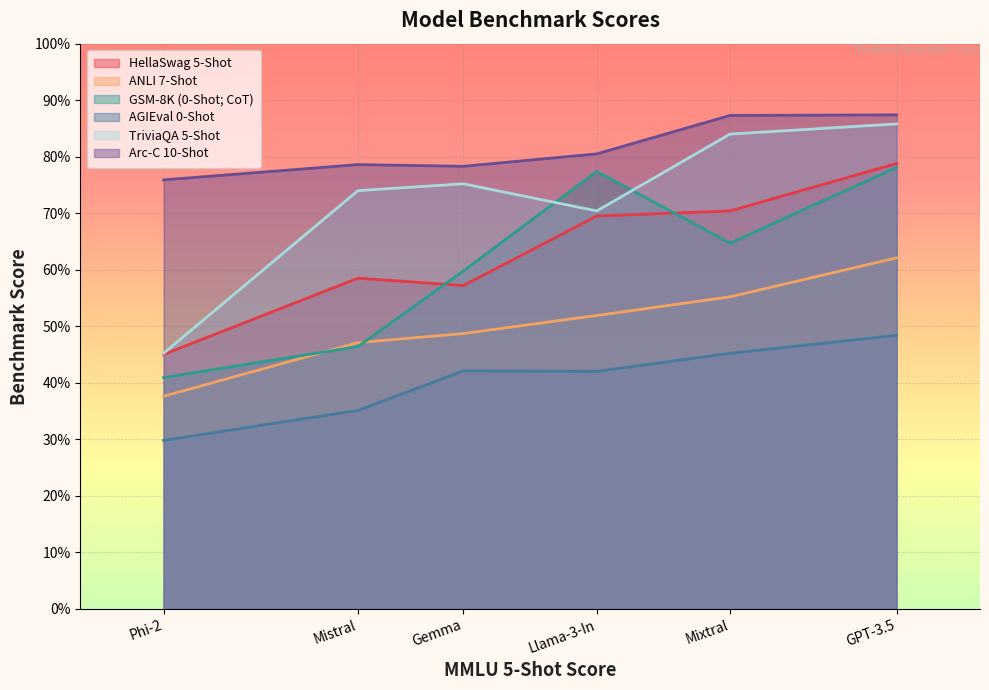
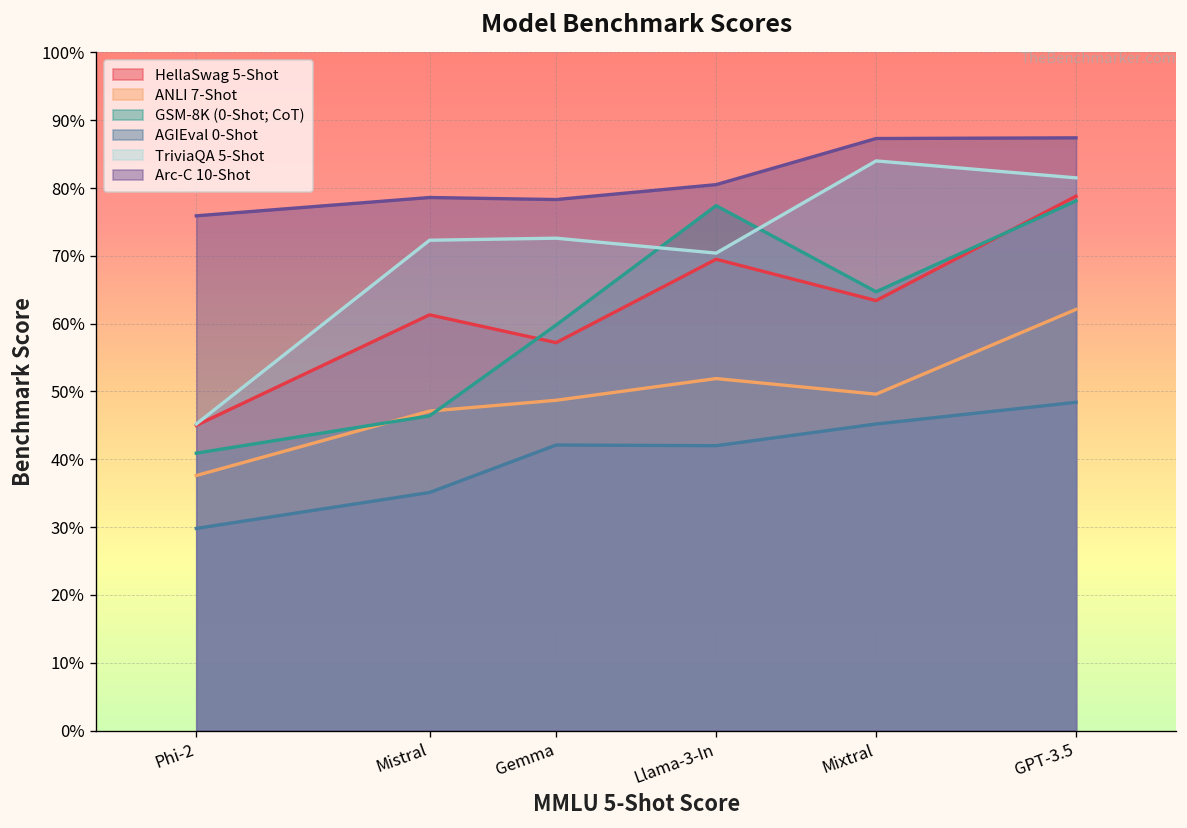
HellaSwag 5-Shot, Mistral: 59% -> 61%
TriviaQA 5-Shot, Mistral: 74% -> 72%
TriviaQA 5-Shot, Gemma: 75% -> 73%
HellaSwag 5-Shot, Mixtral: 70% -> 63%
ANLI 7-Shot, Mixtral: 55% -> 50%
TriviaQA 5-Shot, GPT-3.5: 86% -> 82%
